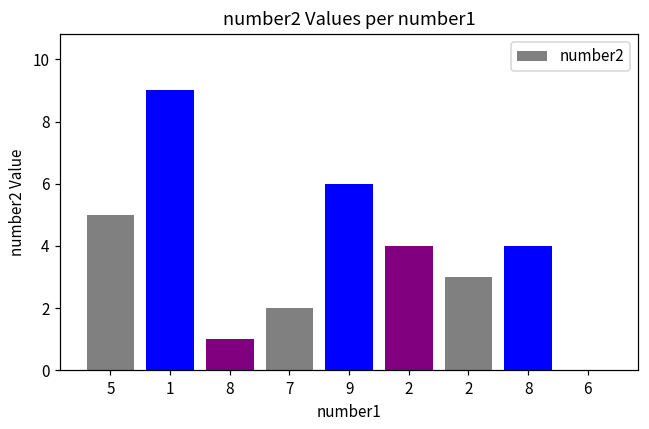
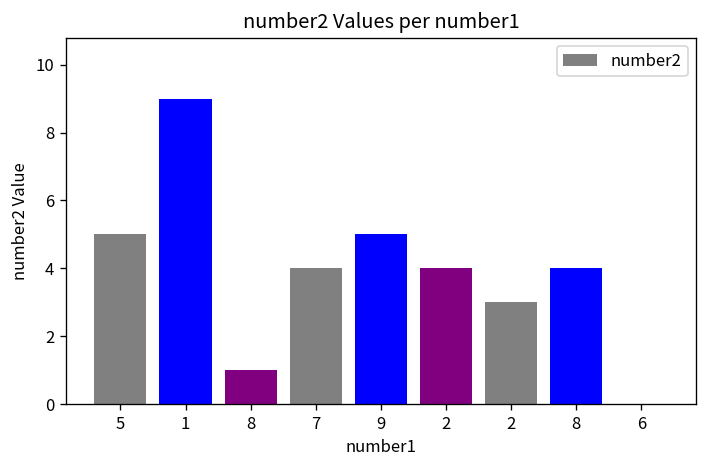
7: 2 -> 4
9: 6 -> 5
